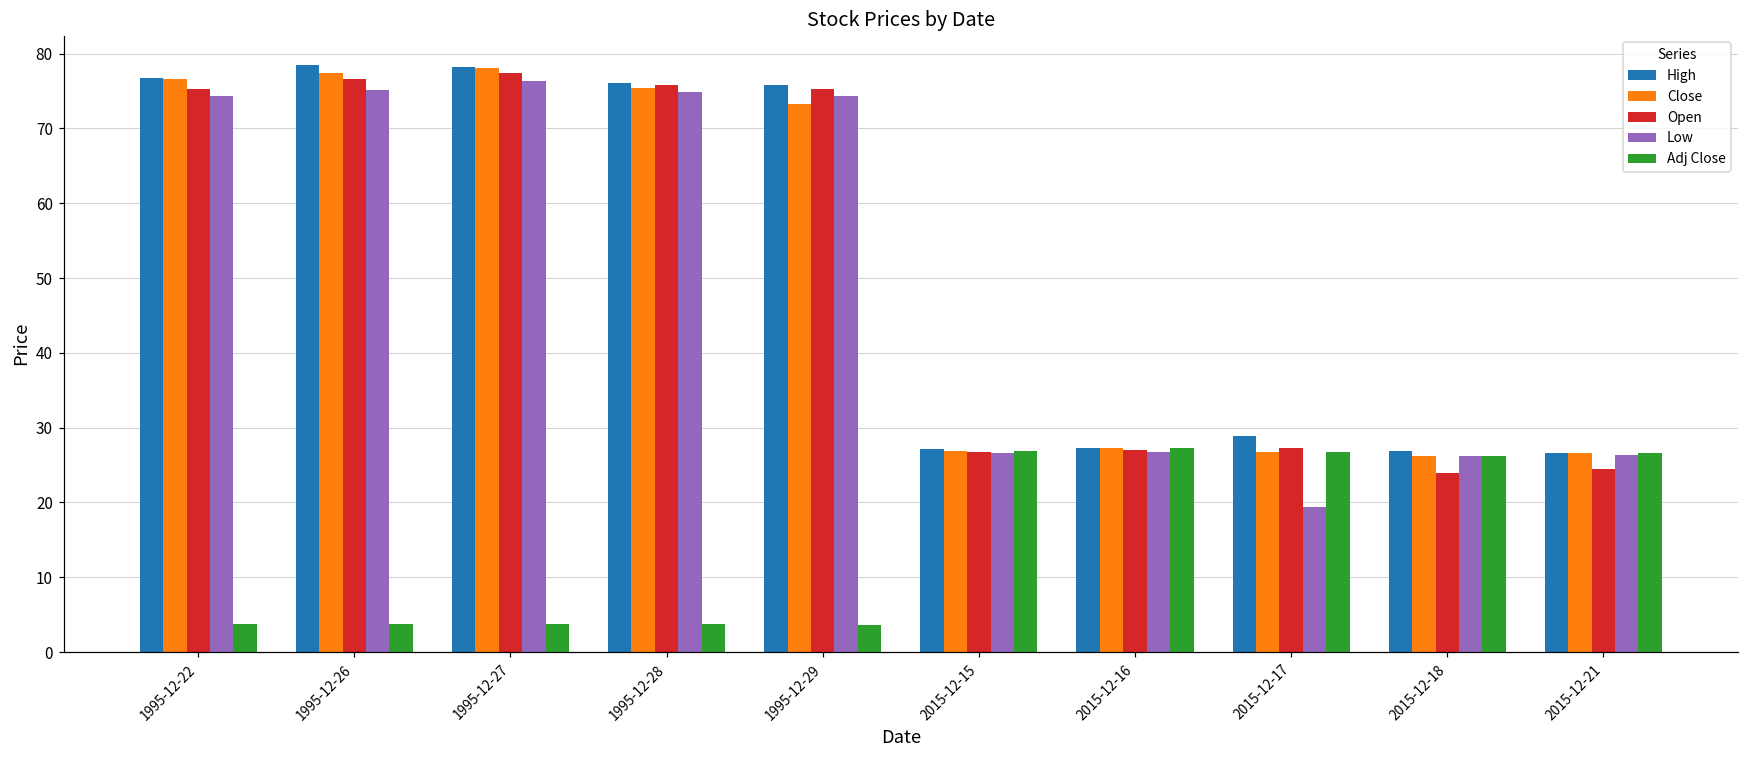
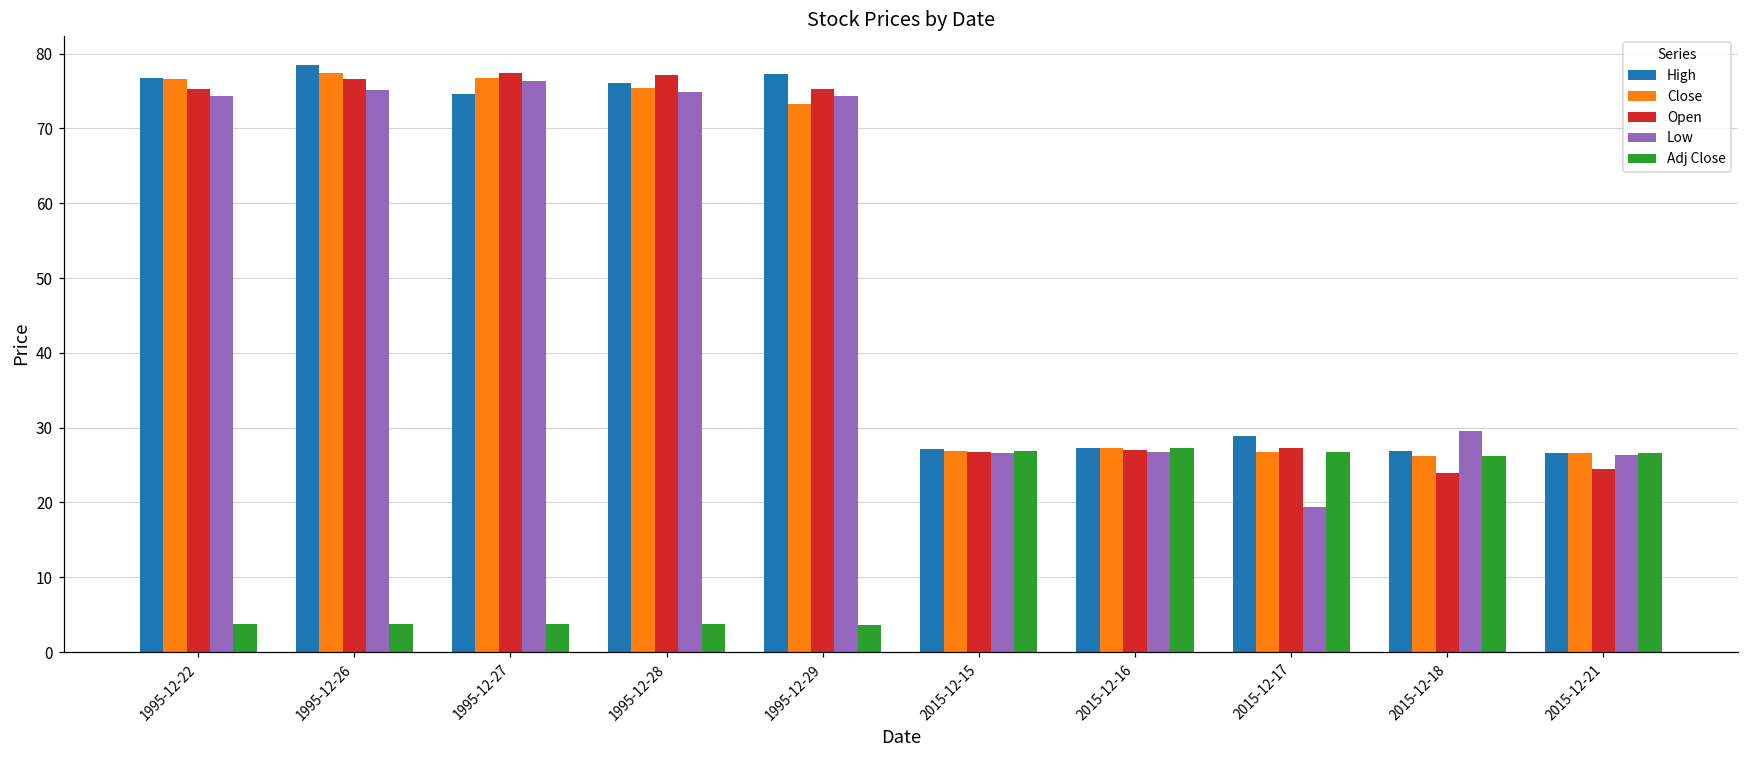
High, 1995-12-27: 78 -> 75
Close, 1995-12-27: 78 -> 77
Open, 1995-12-28: 76 -> 77
High, 1995-12-29: 76 -> 77
Low, 2015-12-18: 26 -> 30
